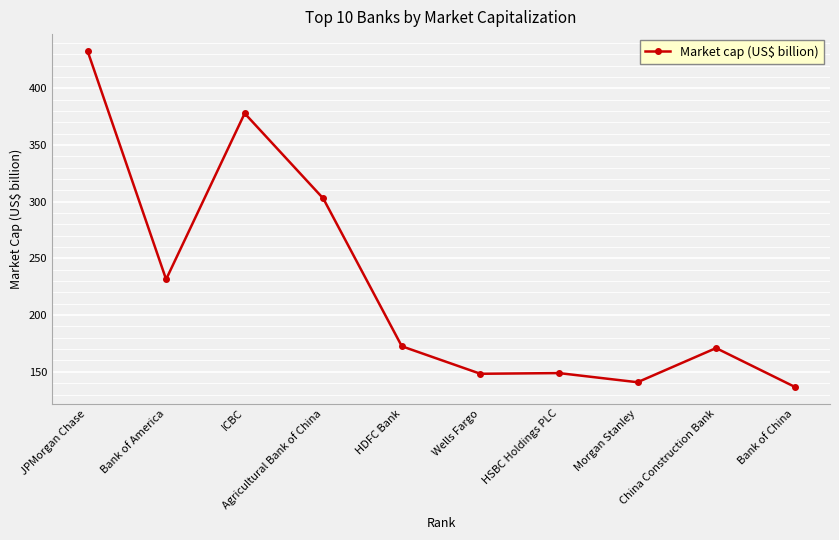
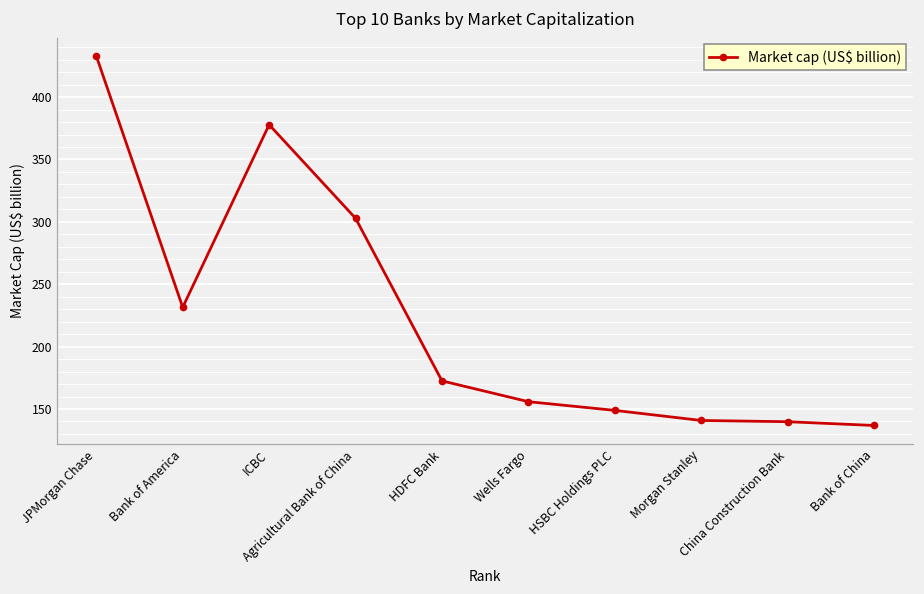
Wells Fargo: 148 -> 156
China Construction Bank: 171 -> 140
